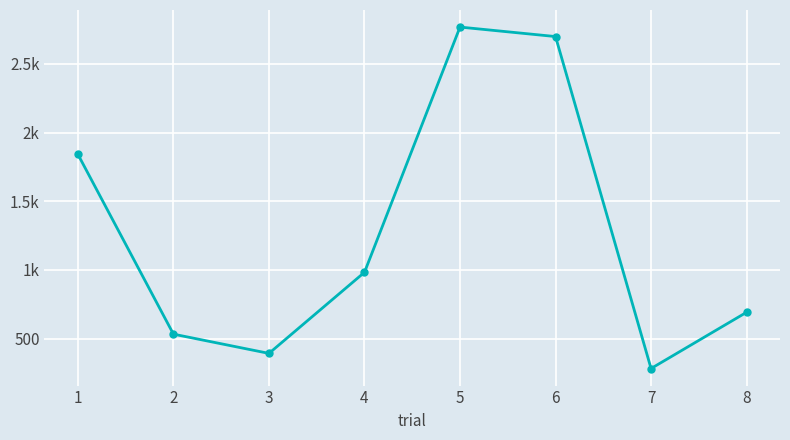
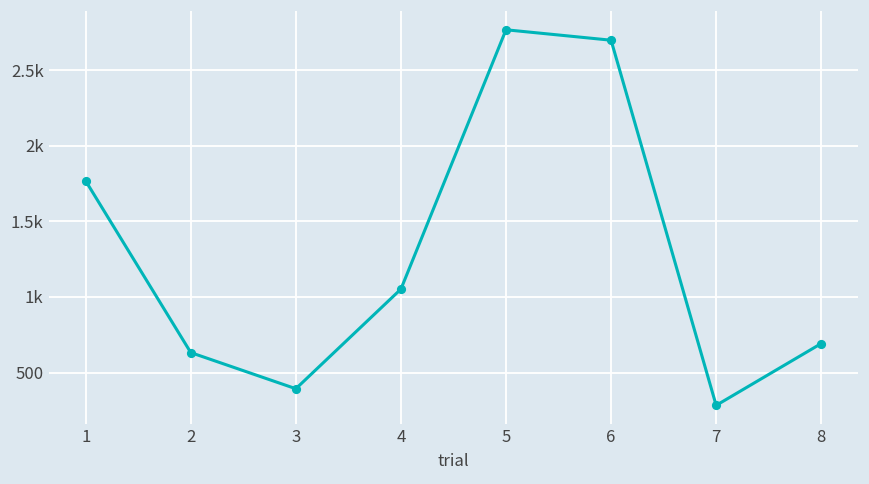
1: 1840 -> 1770
2: 530 -> 630
4: 980 -> 1050
